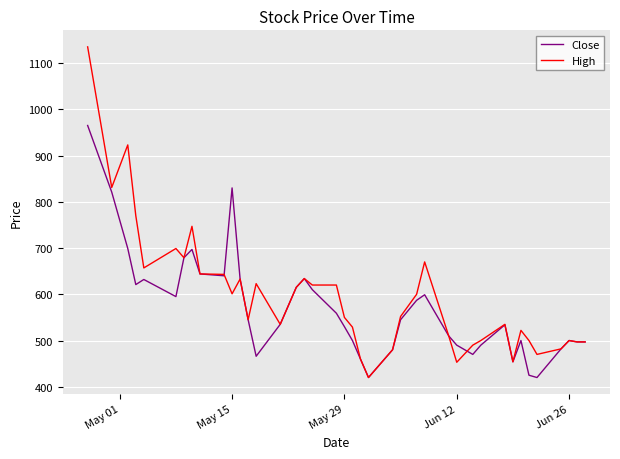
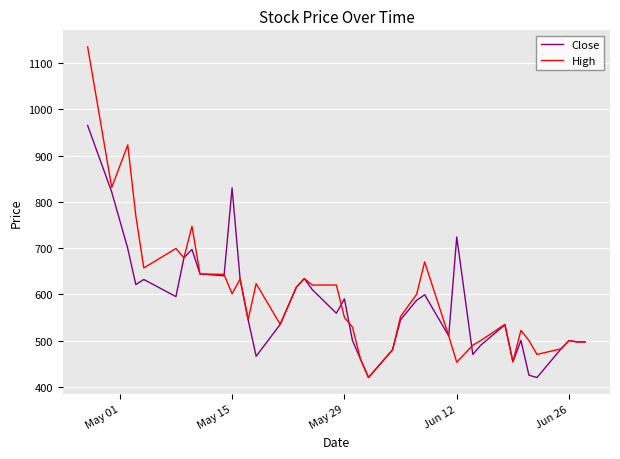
Close, May 29: 530 -> 590
Close, Jun 12: 490 -> 720
